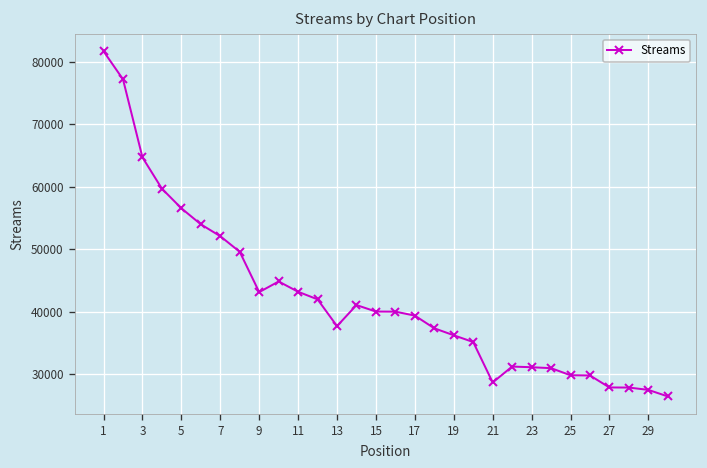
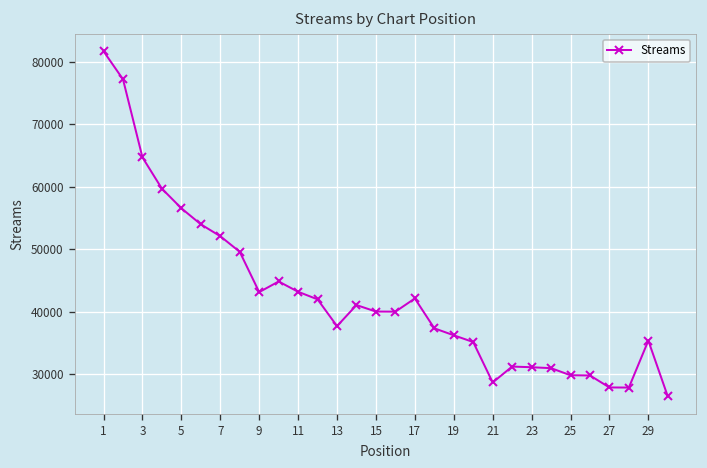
17: 39000 -> 42000
29: 27000 -> 35000
